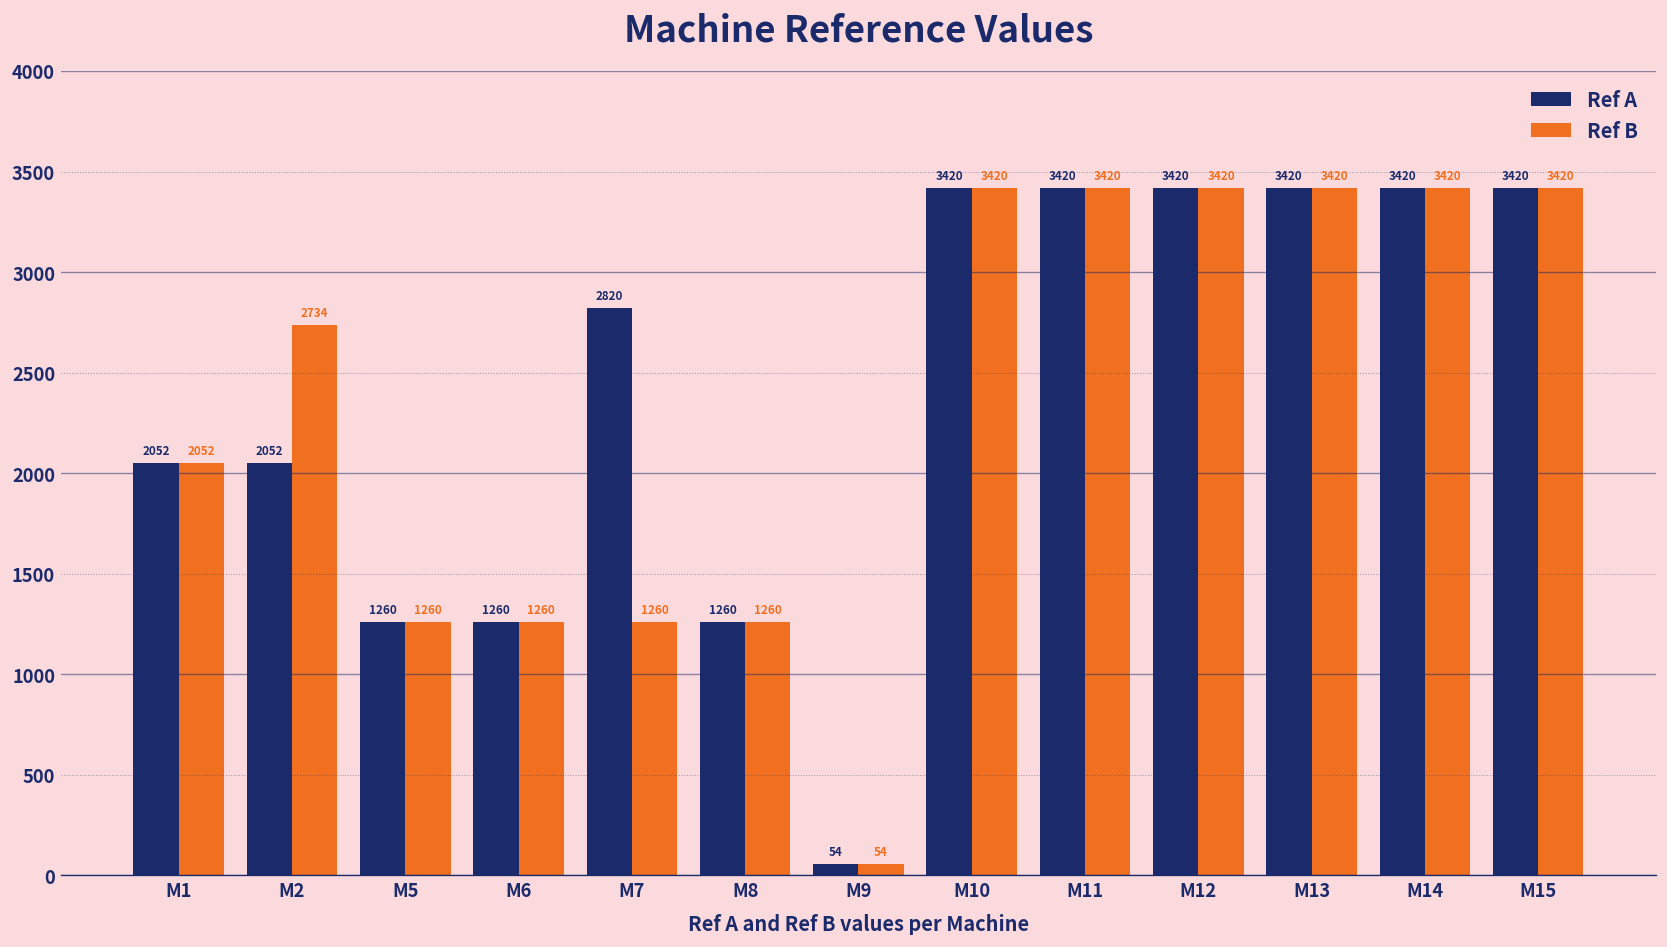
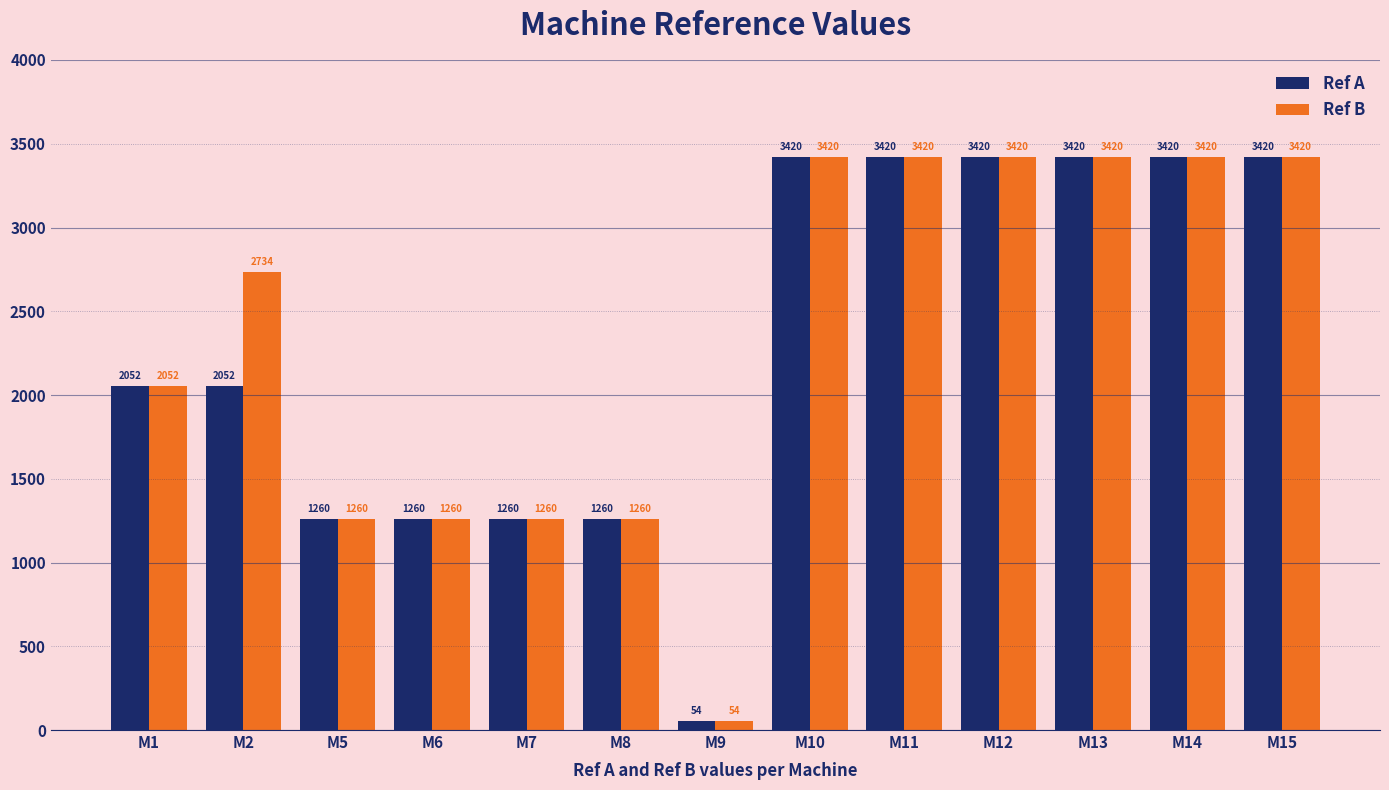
Ref A, M7: 2820 -> 1260
